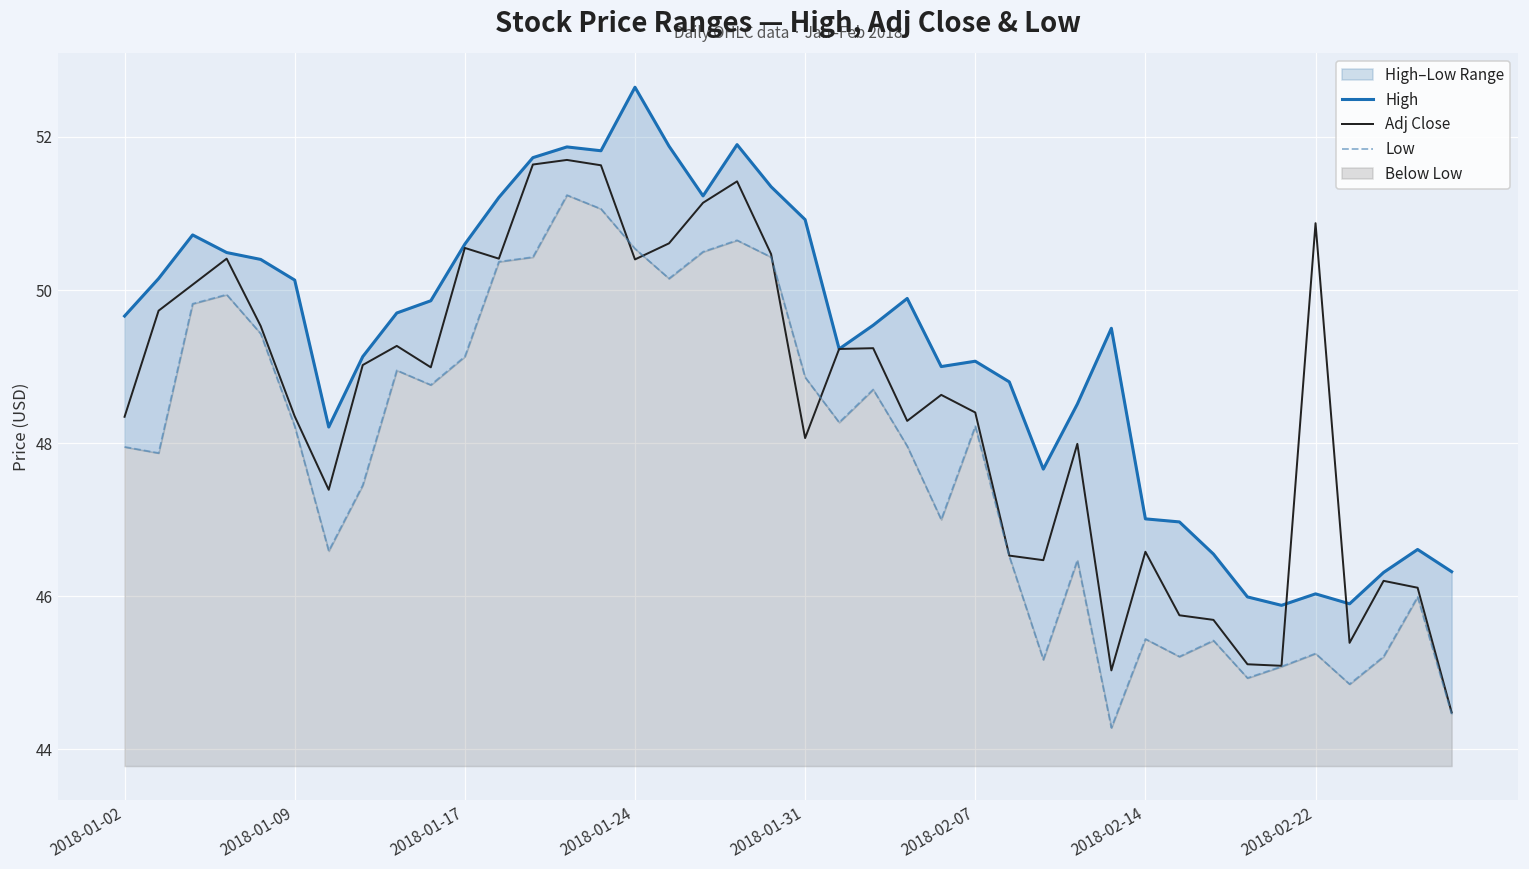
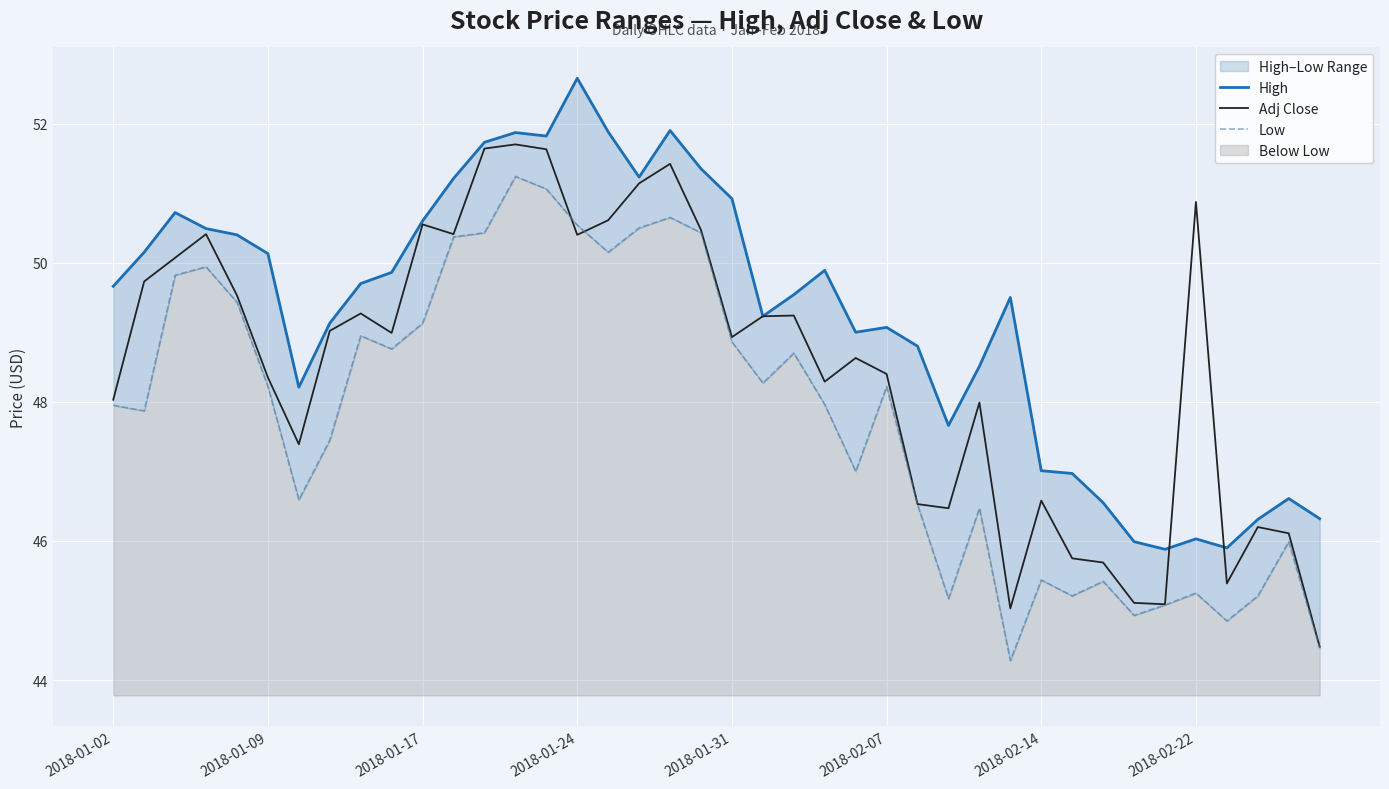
Adj Close, 2018-01-02: 48.3 -> 48.0
Adj Close, 2018-01-31: 48.1 -> 48.9
